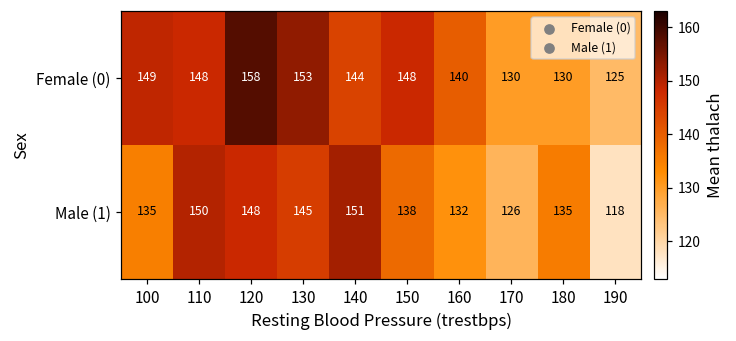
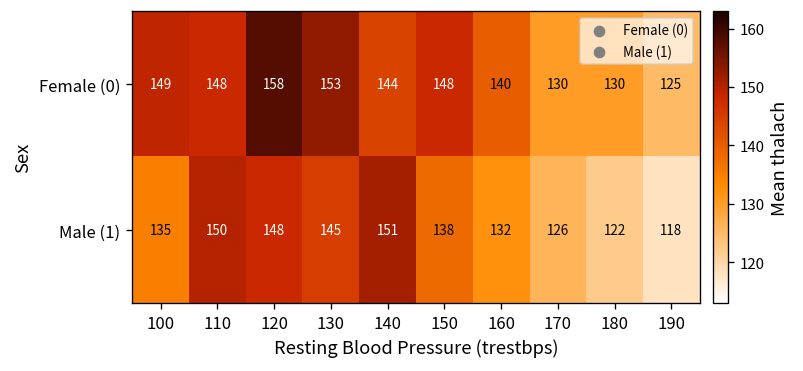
Male (1), 180: 135 -> 122
